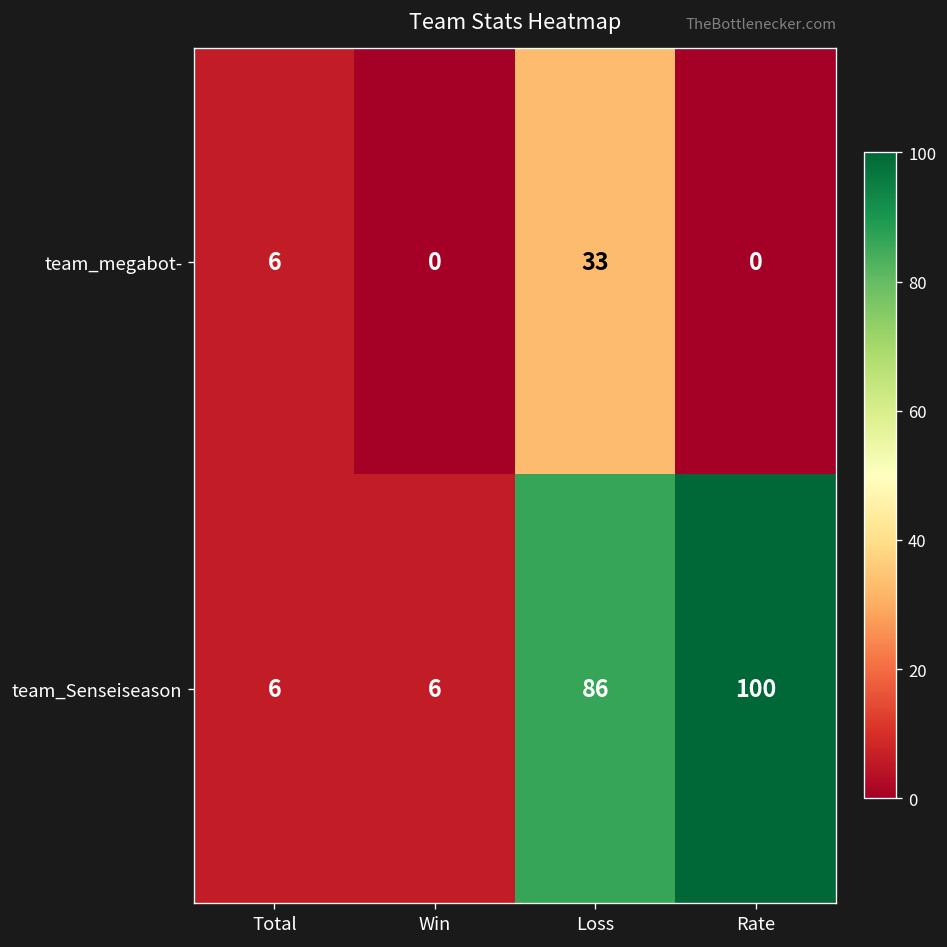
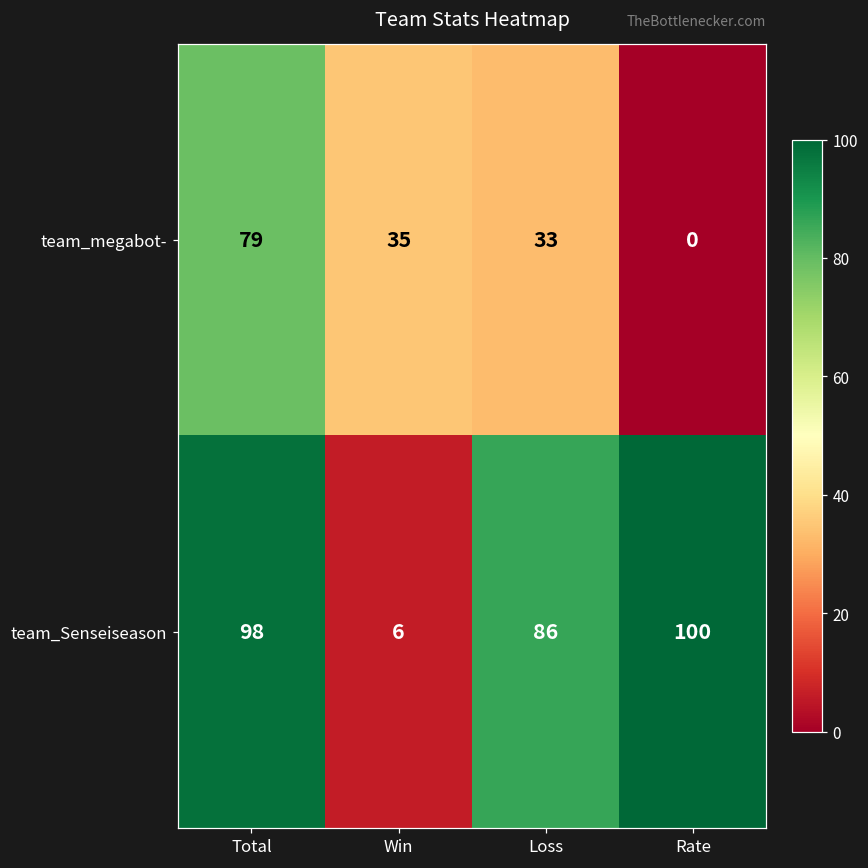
team_megabot-, Total: 6 -> 79
team_megabot-, Win: 0 -> 35
team_Senseiseason, Total: 6 -> 98
